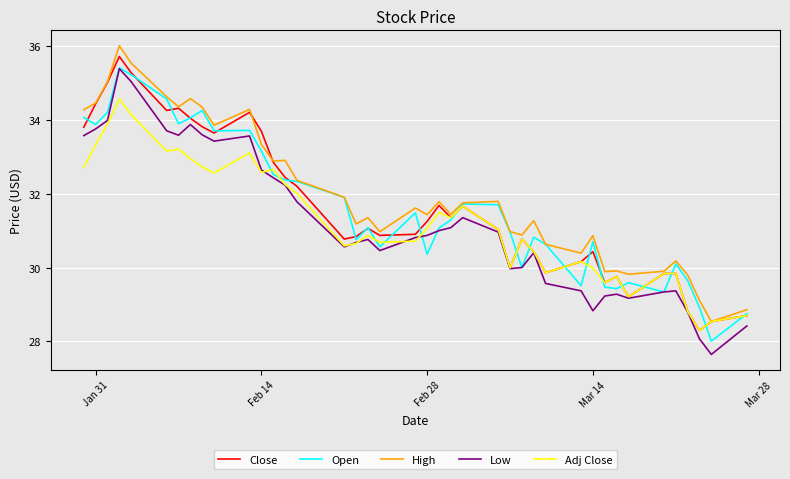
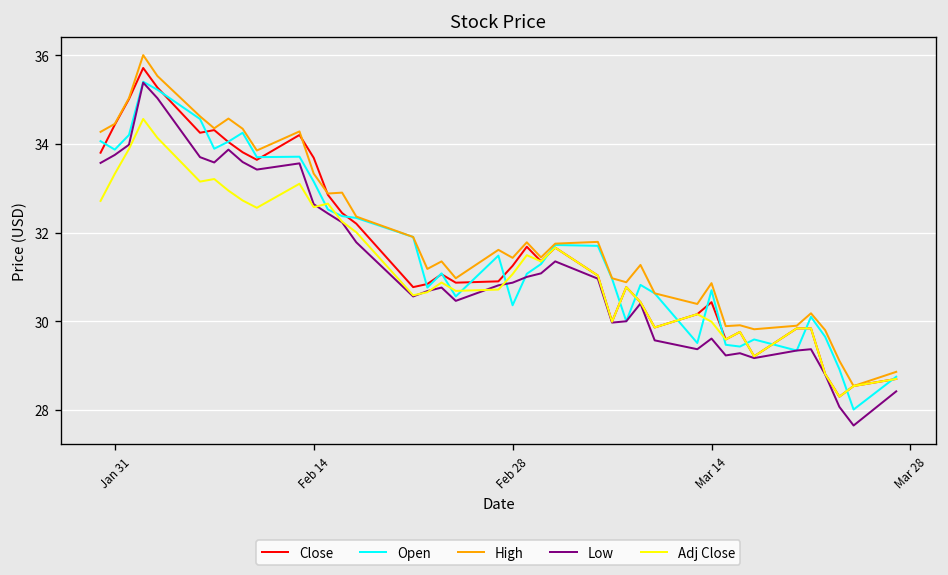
Low, Mar 14: 28.8 -> 29.6
